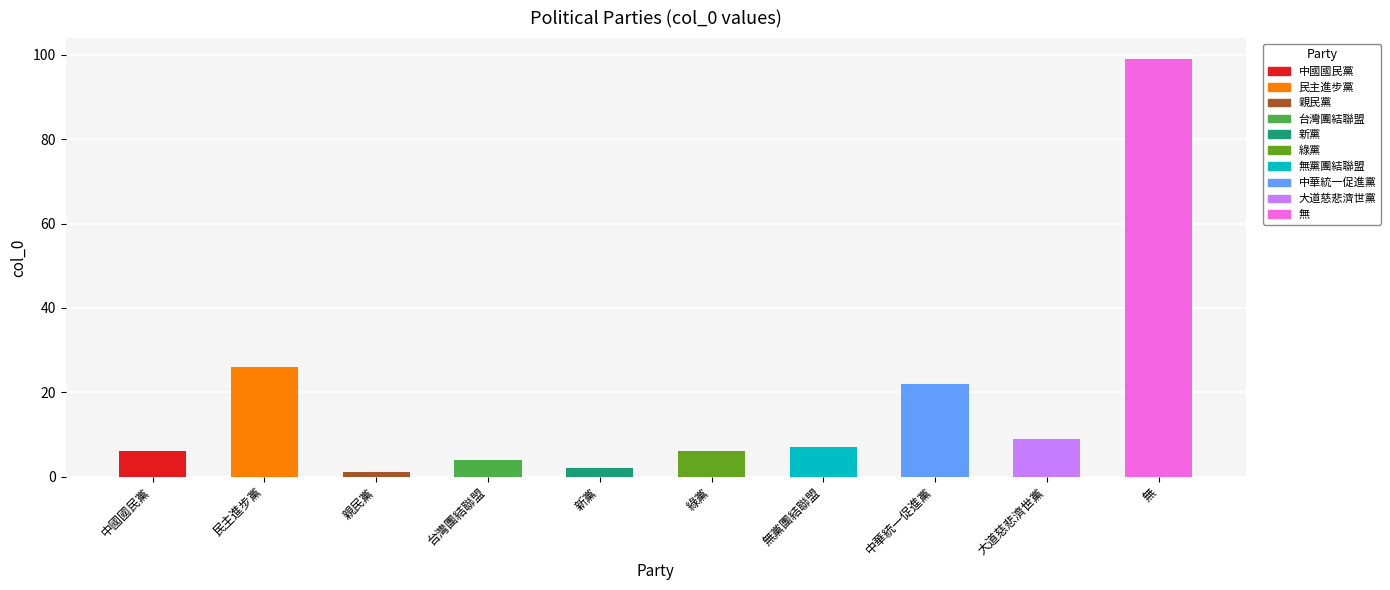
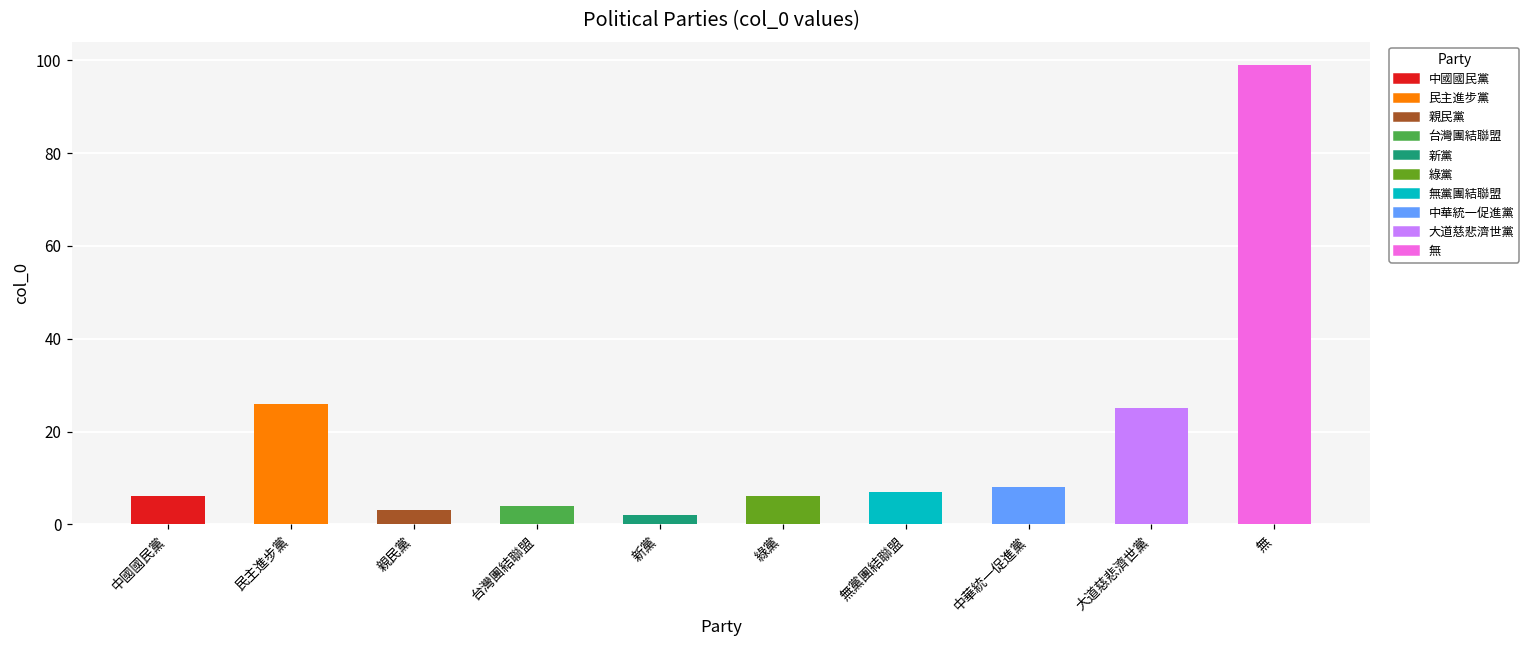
親民黨: 1 -> 3
中華統一促進黨: 22 -> 8
大道慈悲濟世黨: 9 -> 25
